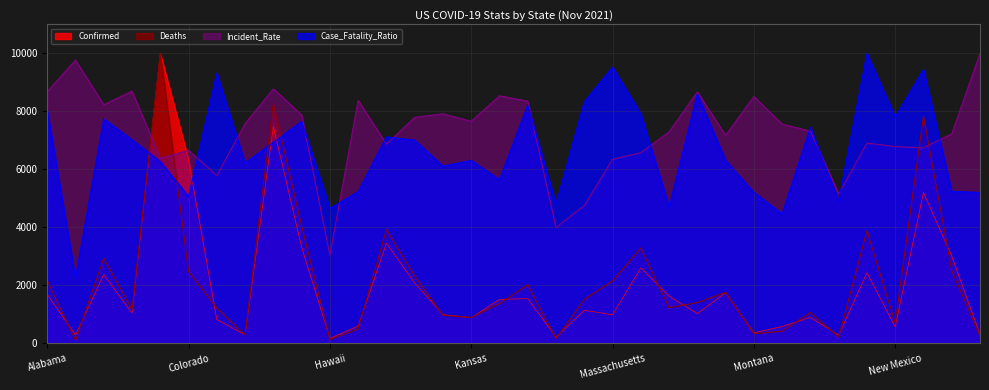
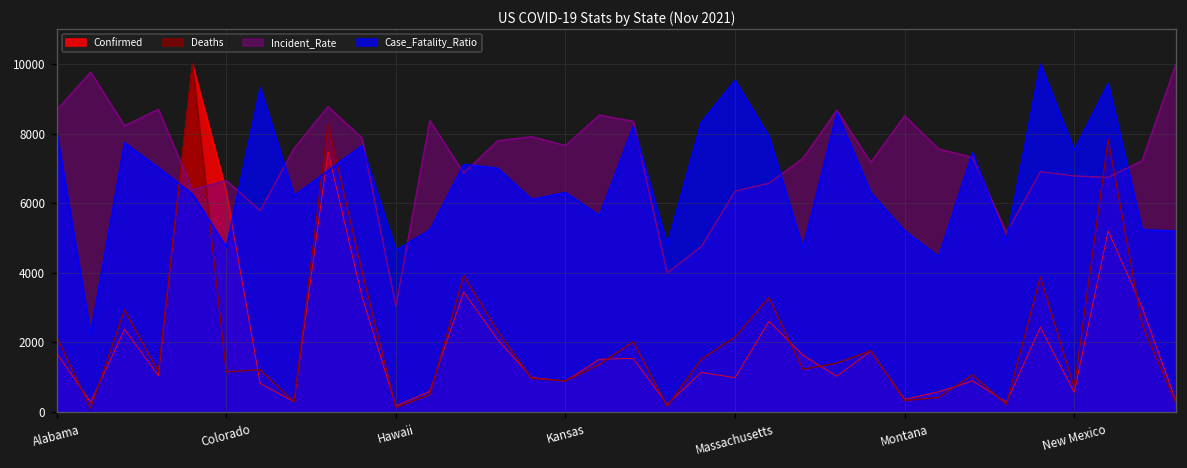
Deaths, Colorado: 2500 -> 1100
Case_Fatality_Ratio, Colorado: 5100 -> 4700
Case_Fatality_Ratio, New Mexico: 7800 -> 7500
